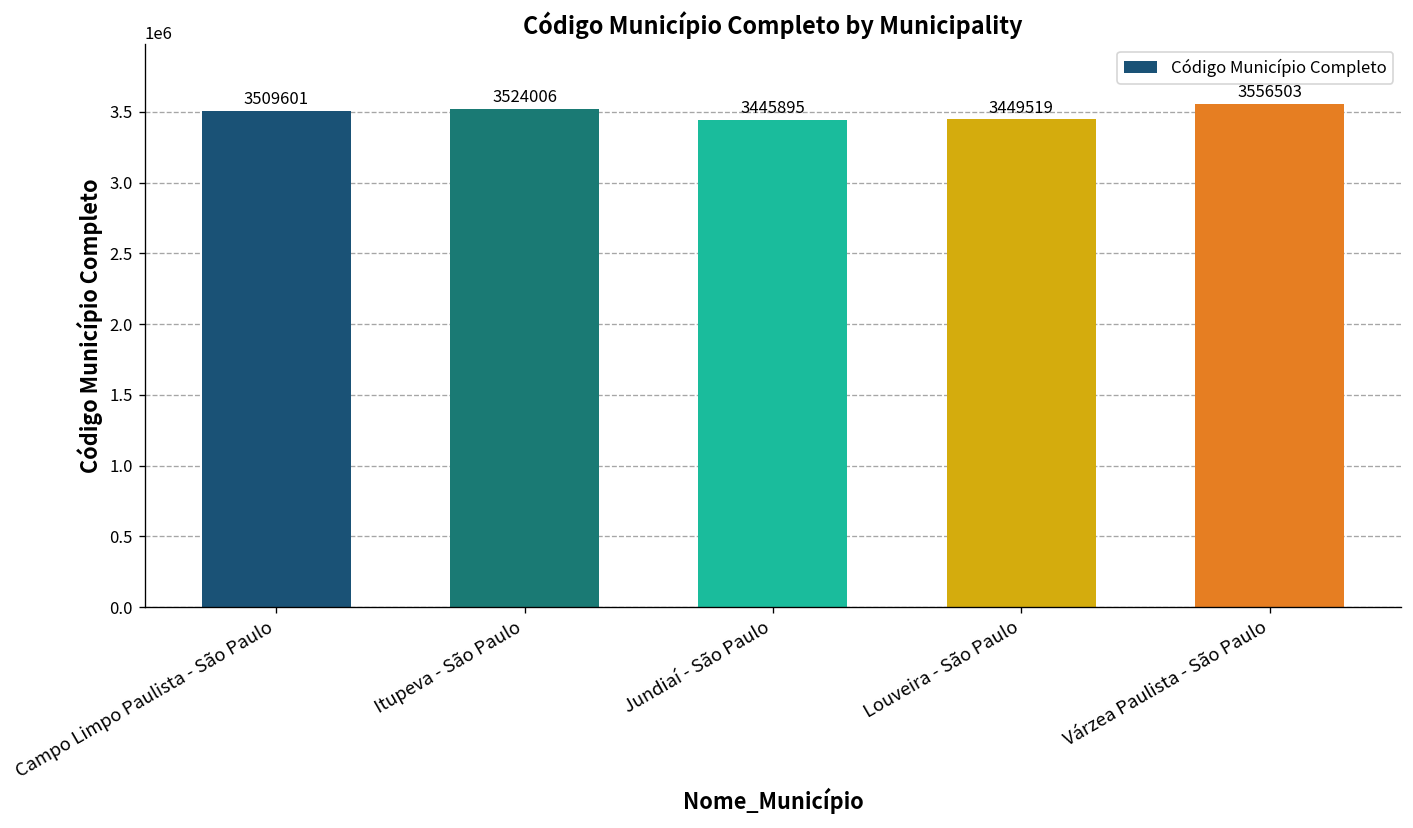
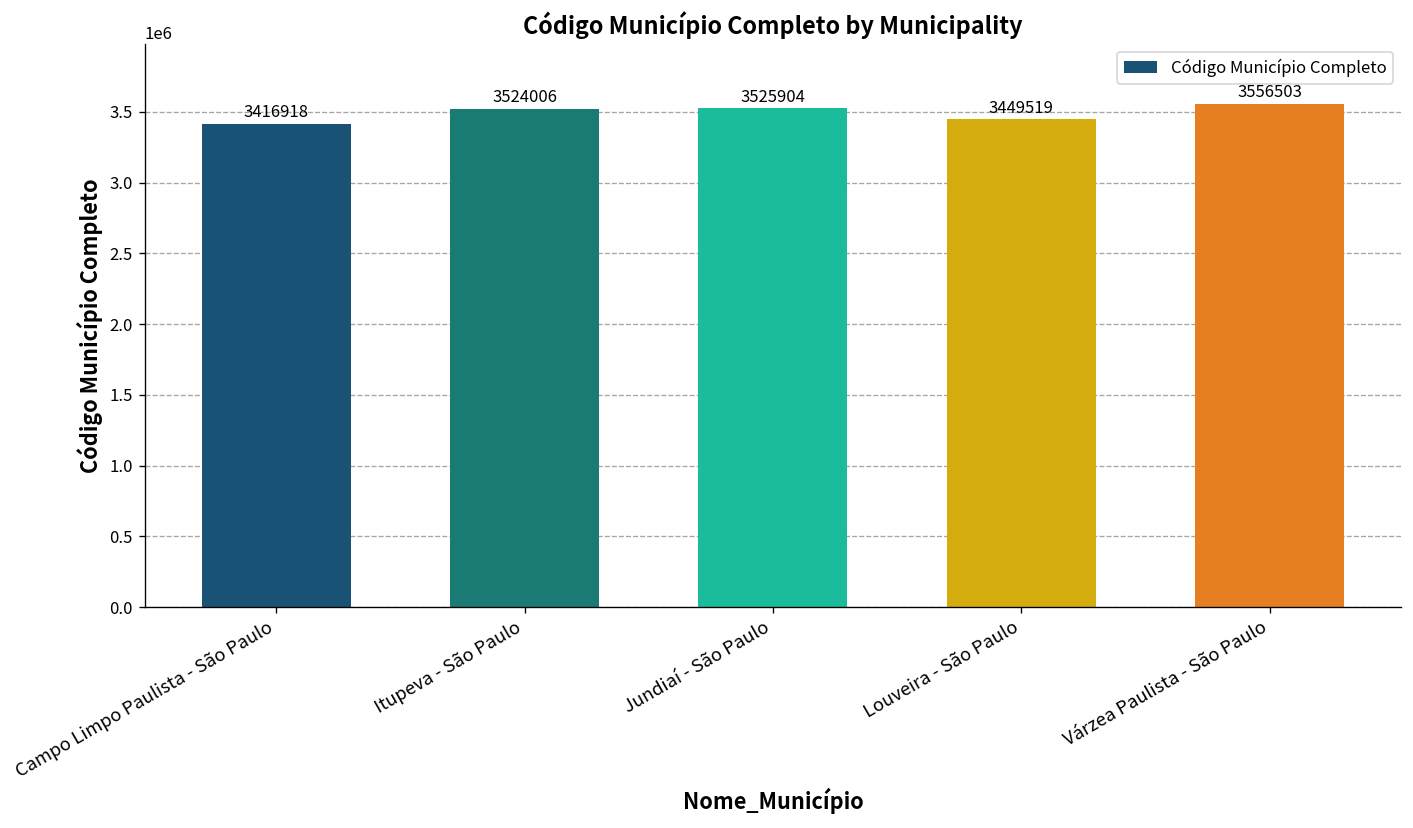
Campo Limpo Paulista - São Paulo: 3509601 -> 3416918
Jundiaí - São Paulo: 3445895 -> 3525904
